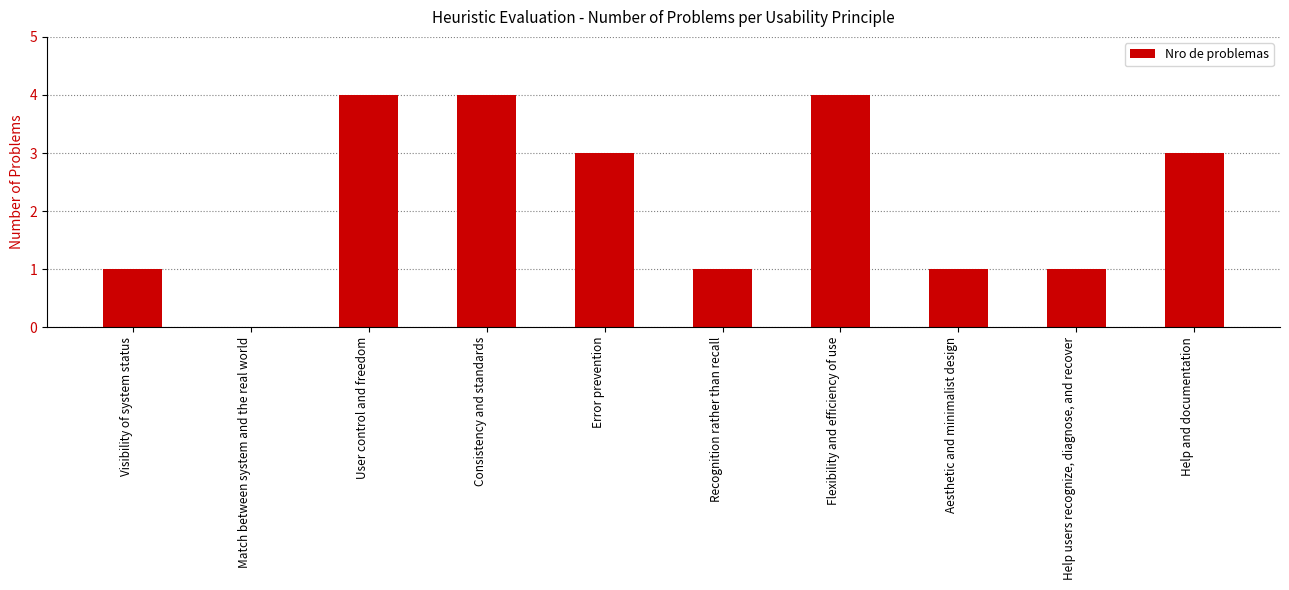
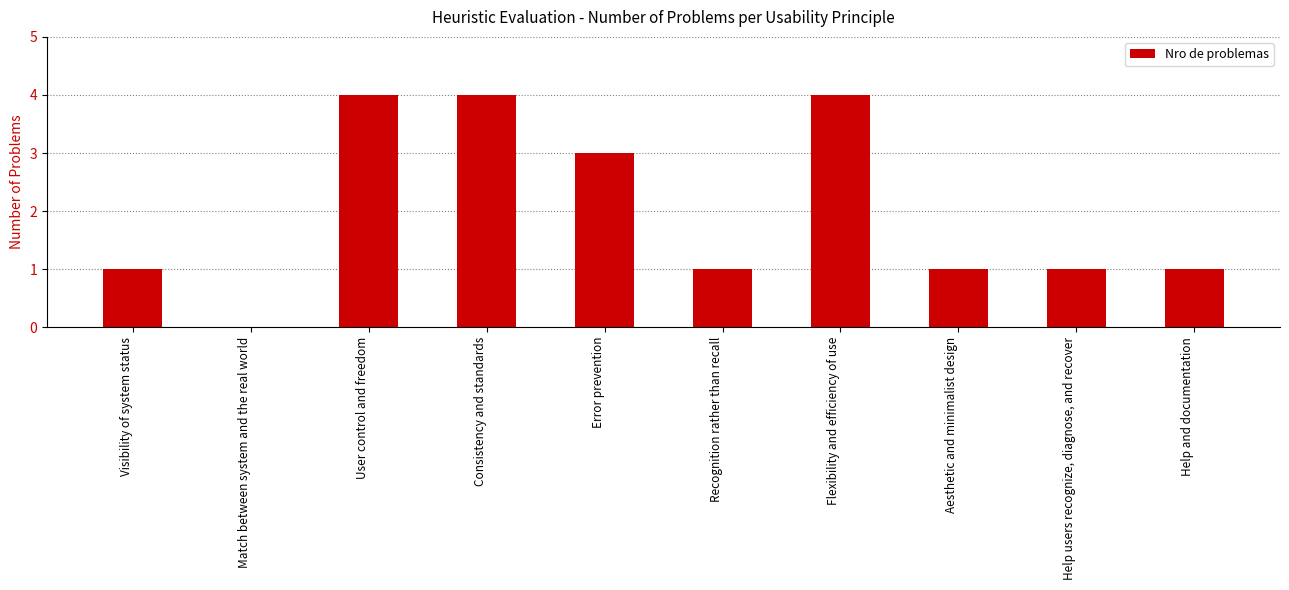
Help and documentation: 3 -> 1
